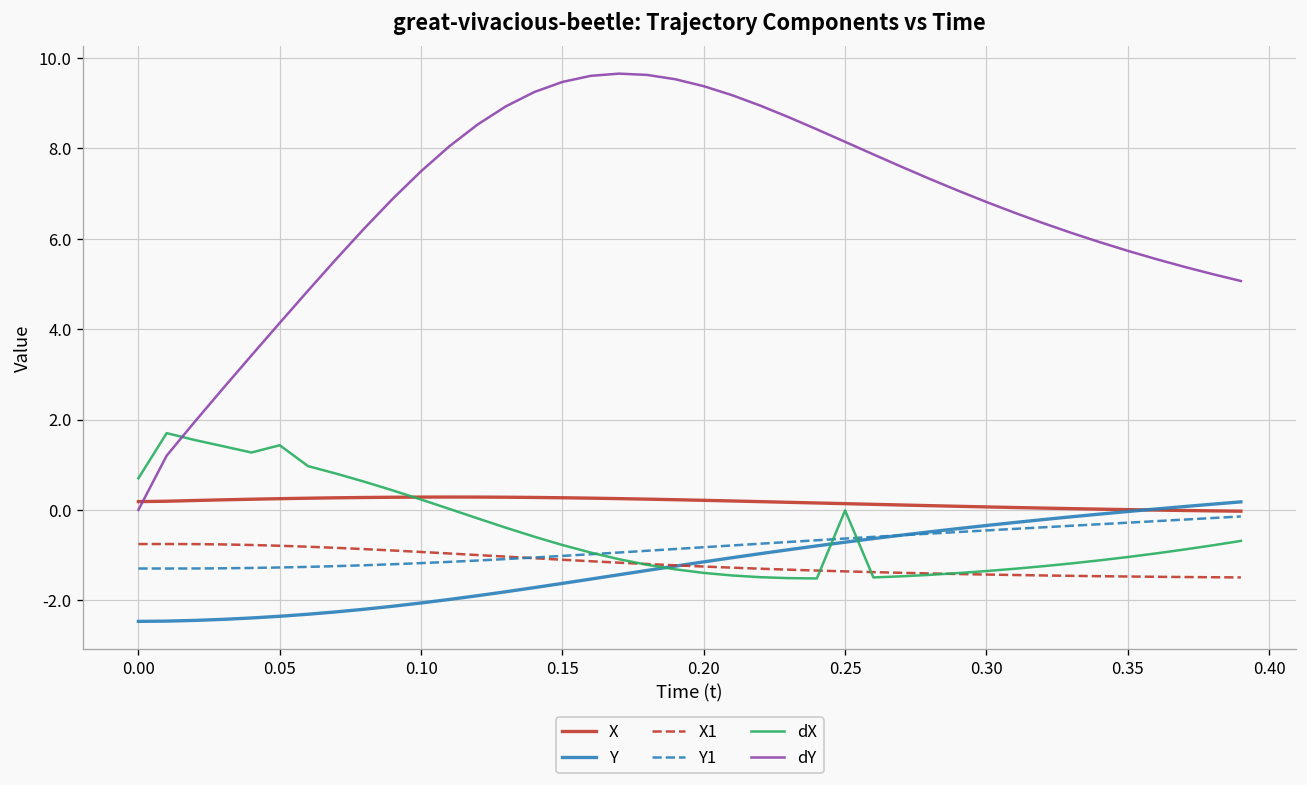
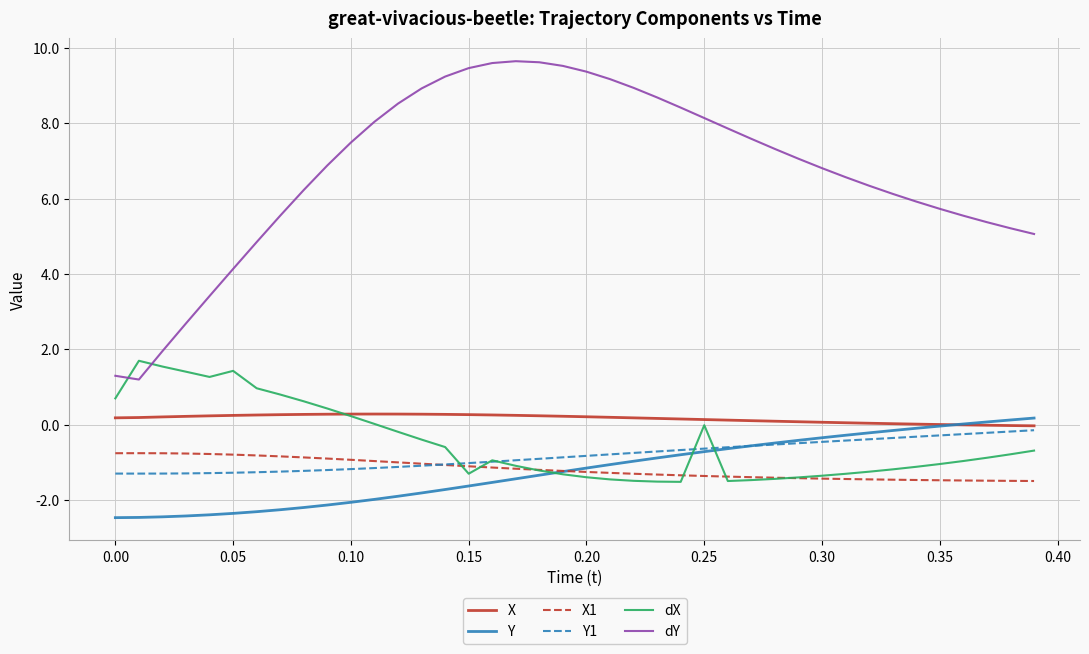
dY, 0.00: 0.0 -> 1.3
dX, 0.15: -0.8 -> -1.3
